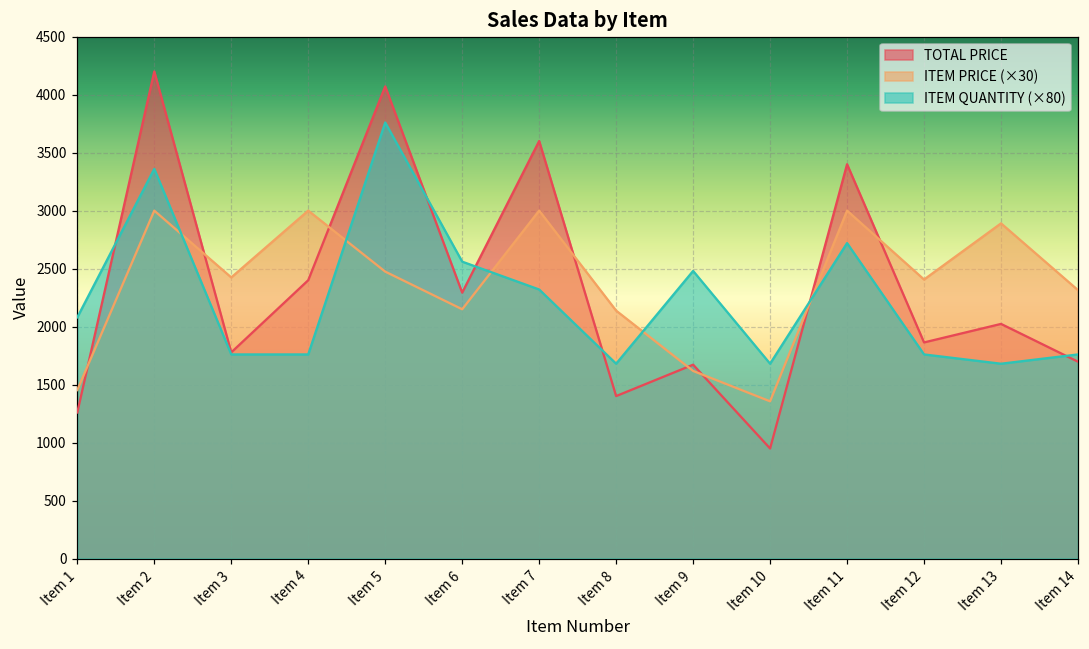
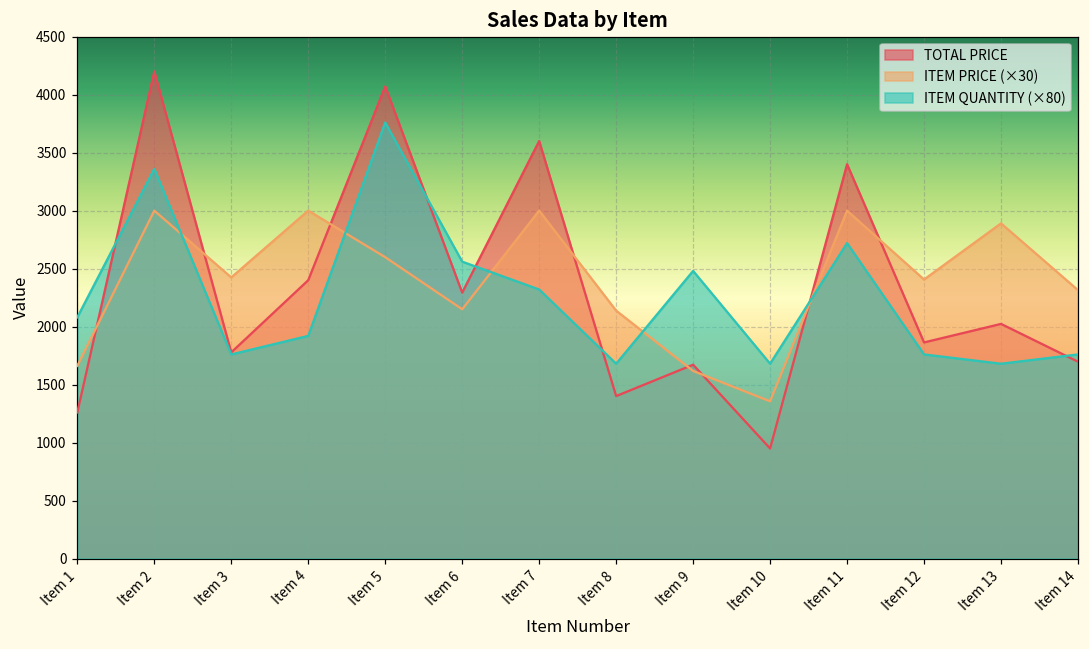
ITEM PRICE (×30), Item 1: 1450 -> 1660
ITEM QUANTITY (×80), Item 4: 1760 -> 1920
ITEM PRICE (×30), Item 5: 2470 -> 2600
